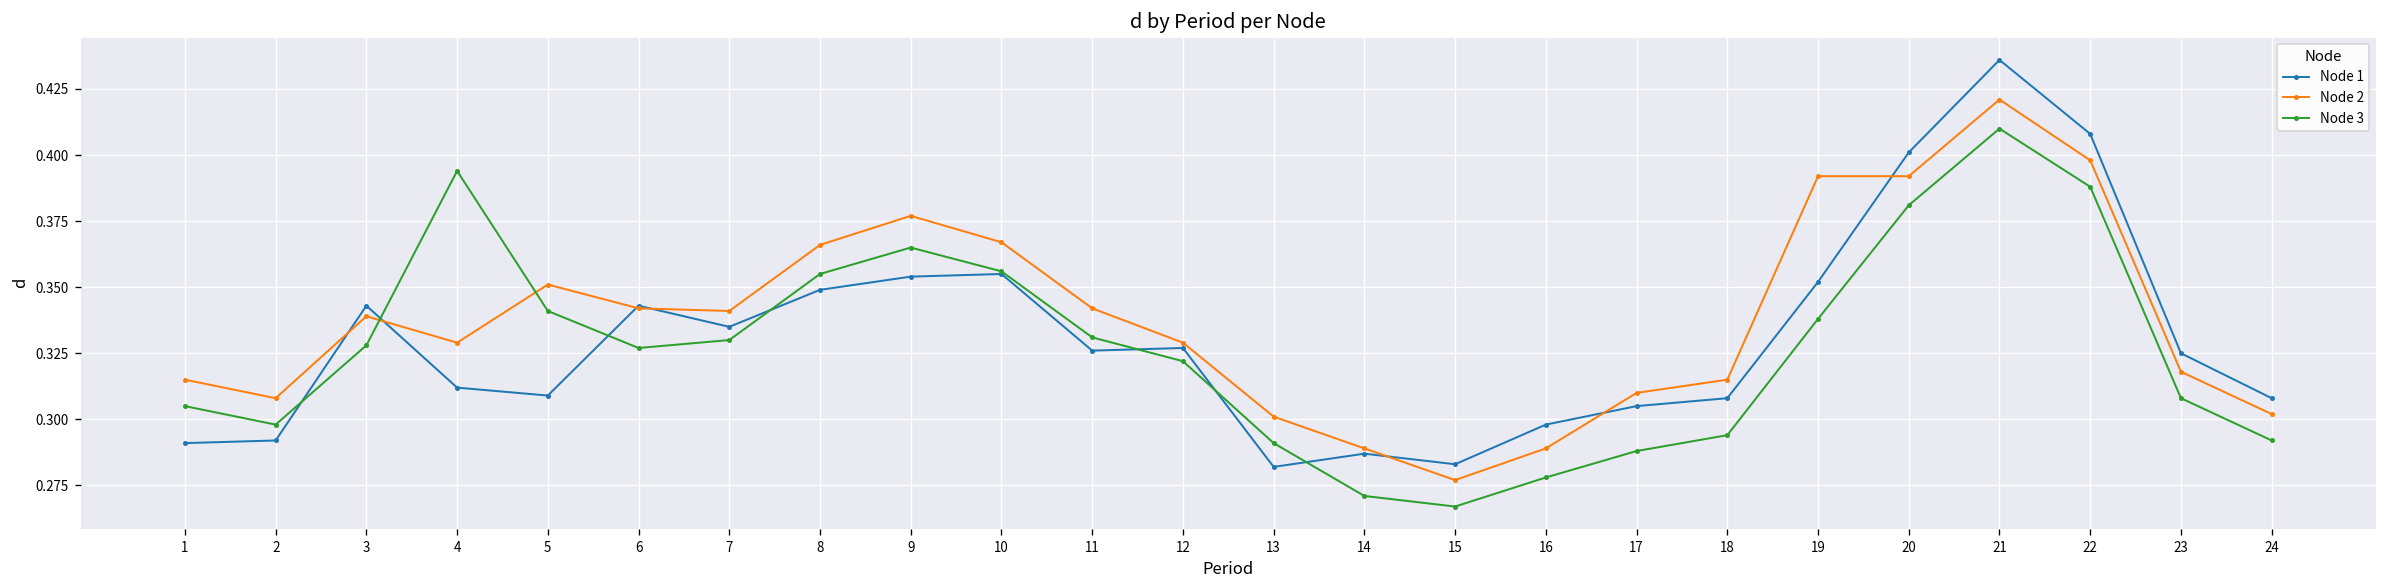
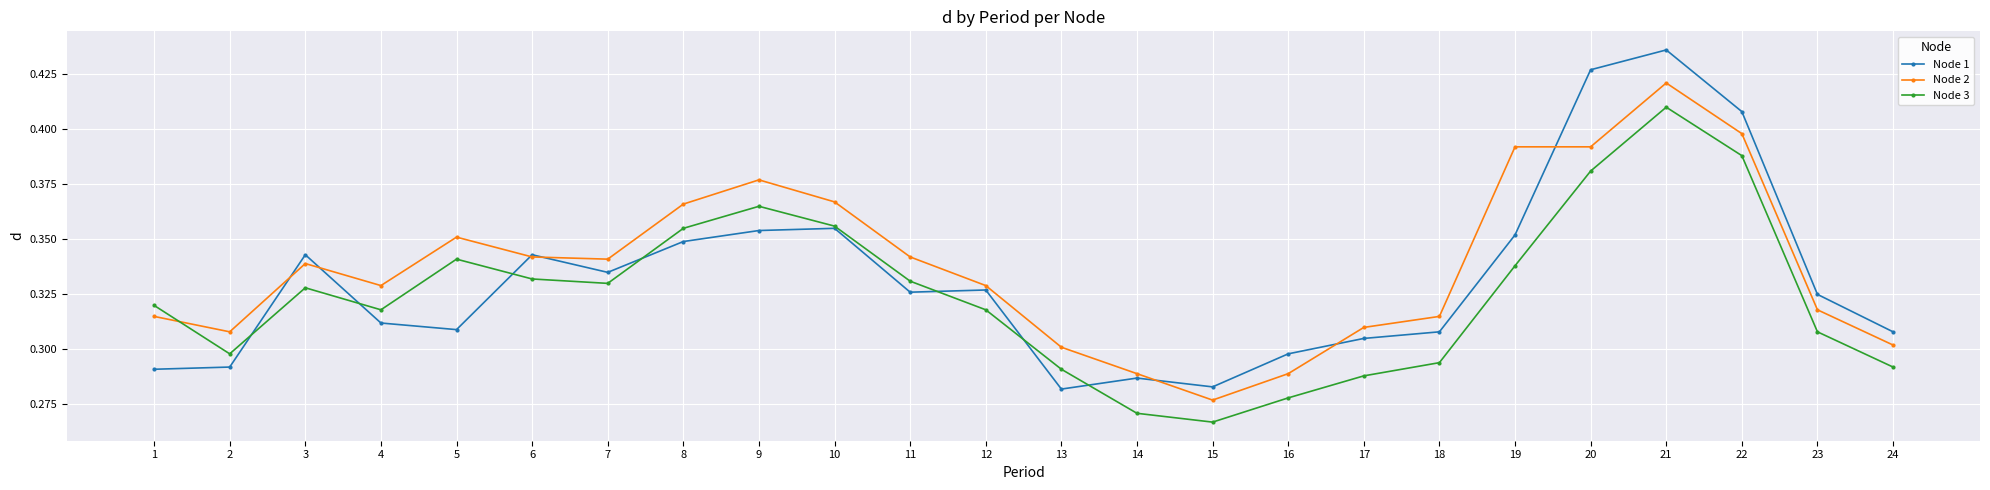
Node 3, 1: 0.305 -> 0.320
Node 3, 4: 0.394 -> 0.318
Node 3, 6: 0.327 -> 0.332
Node 3, 12: 0.322 -> 0.318
Node 1, 20: 0.401 -> 0.427
